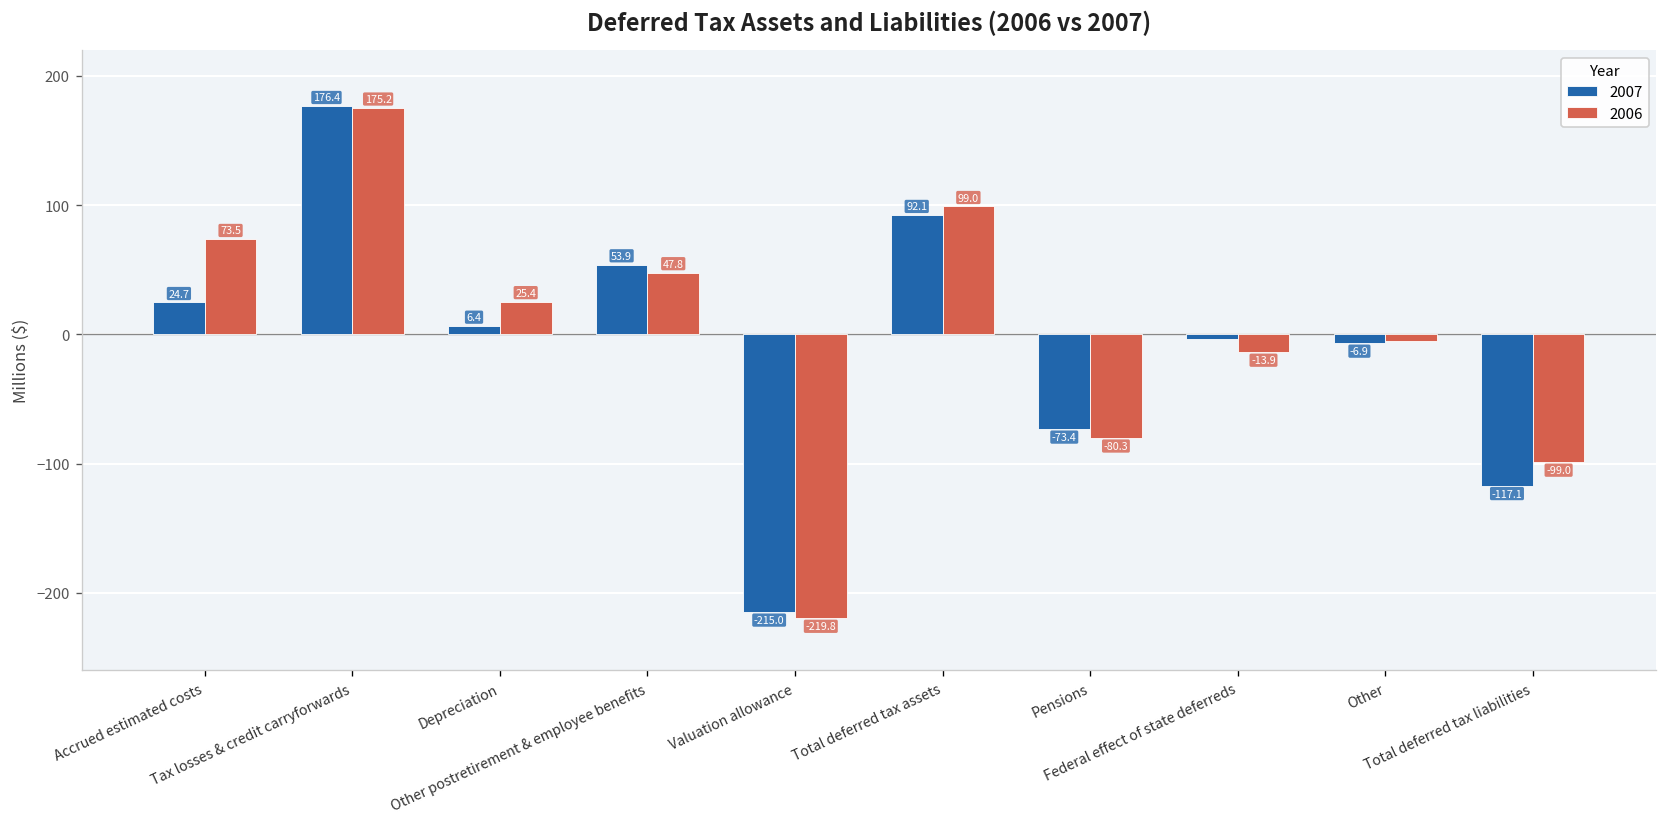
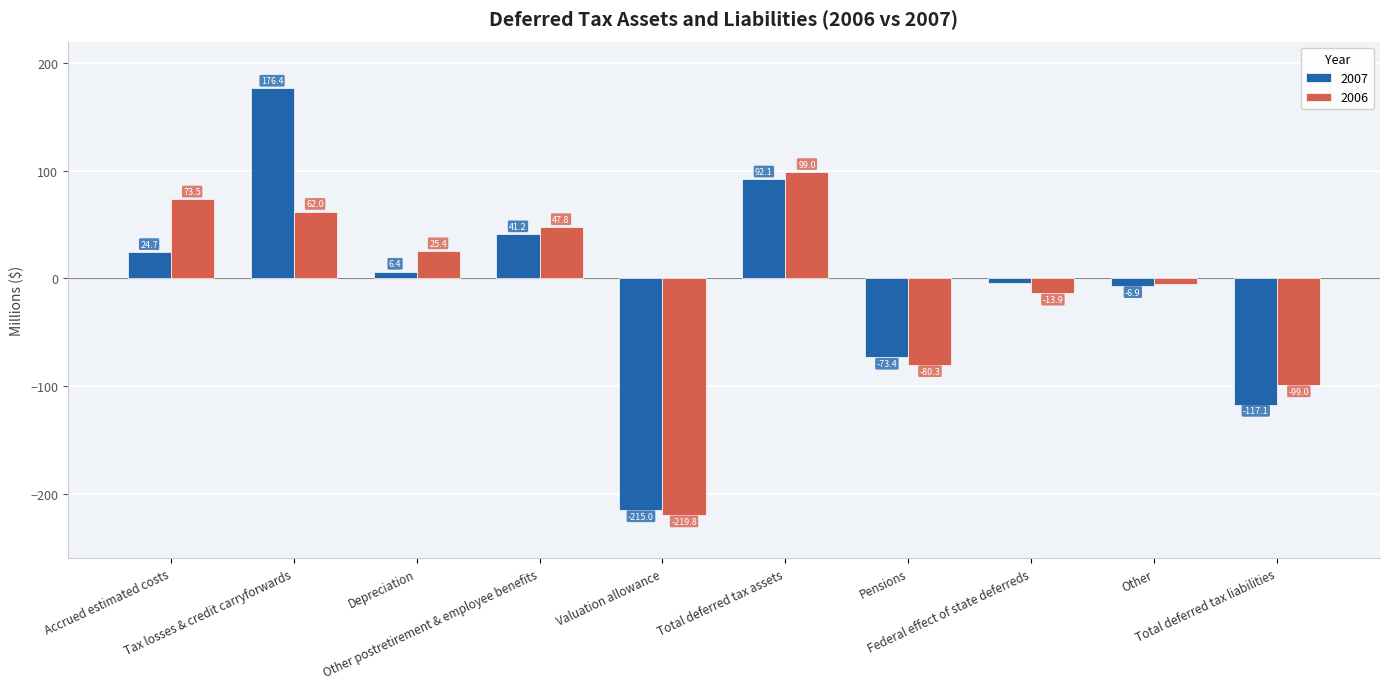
2006, Tax losses & credit carryforwards: 175.2 -> 62.0
2007, Other postretirement & employee benefits: 53.9 -> 41.2
